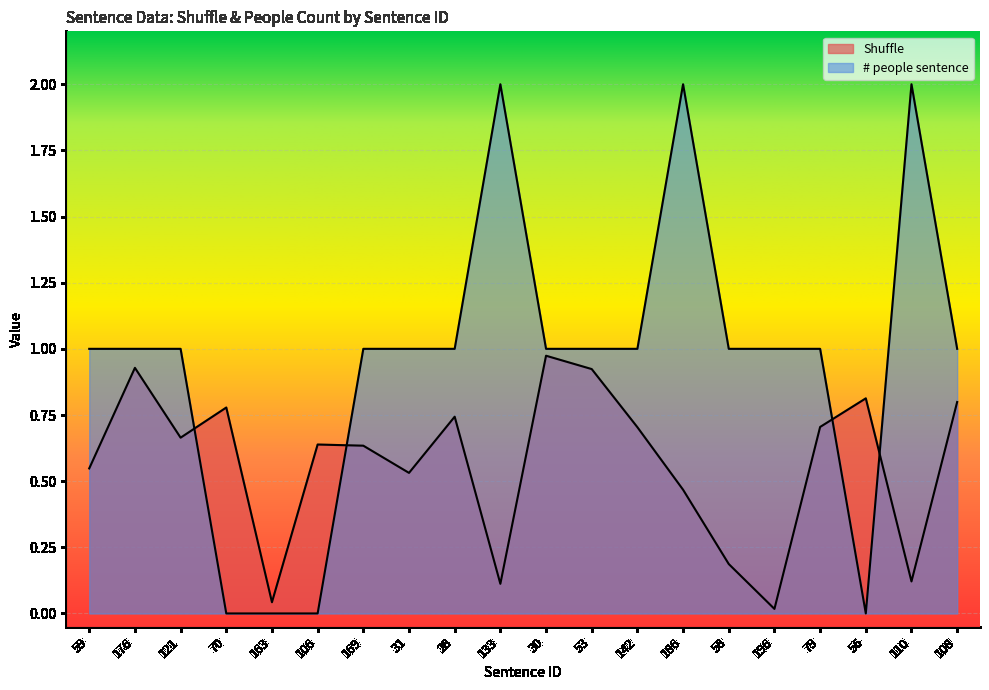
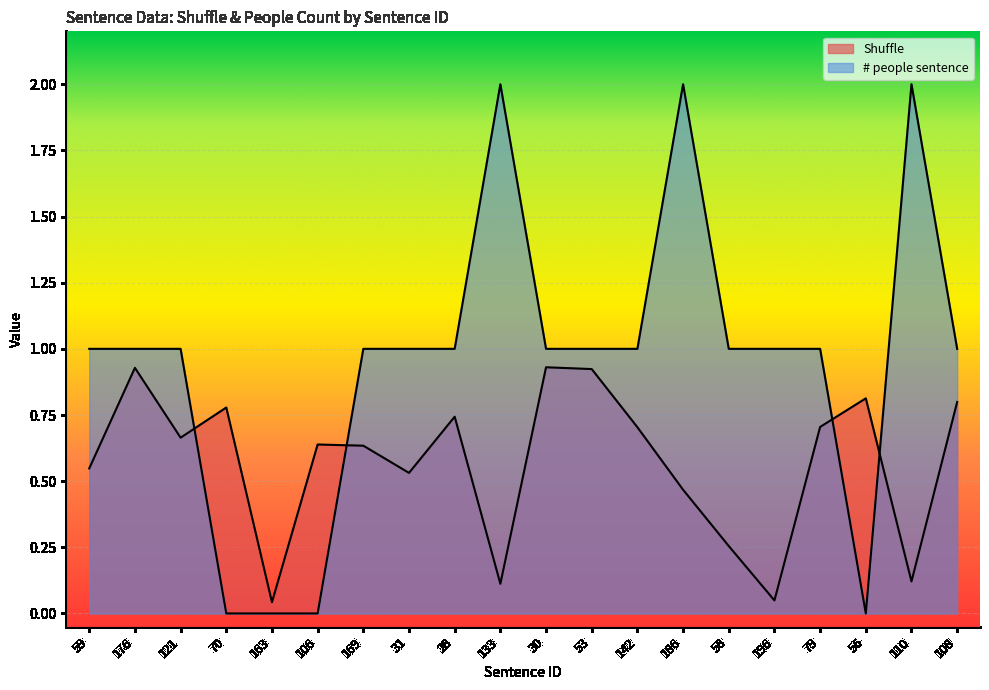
Shuffle, 30: 0.97 -> 0.93
Shuffle, 58: 0.19 -> 0.25
Shuffle, 196: 0.02 -> 0.05
